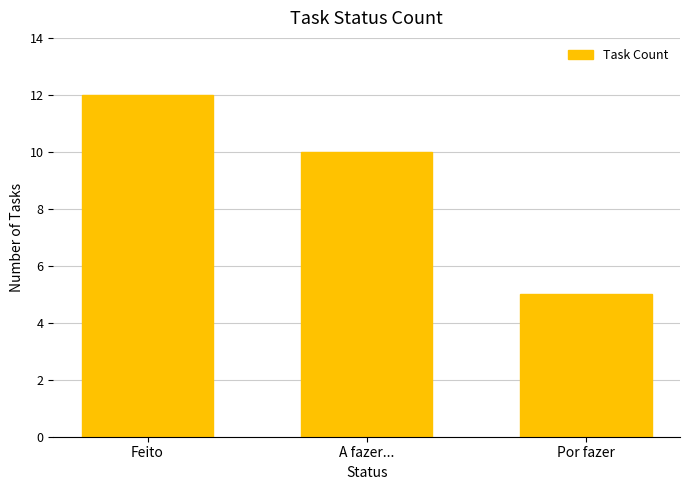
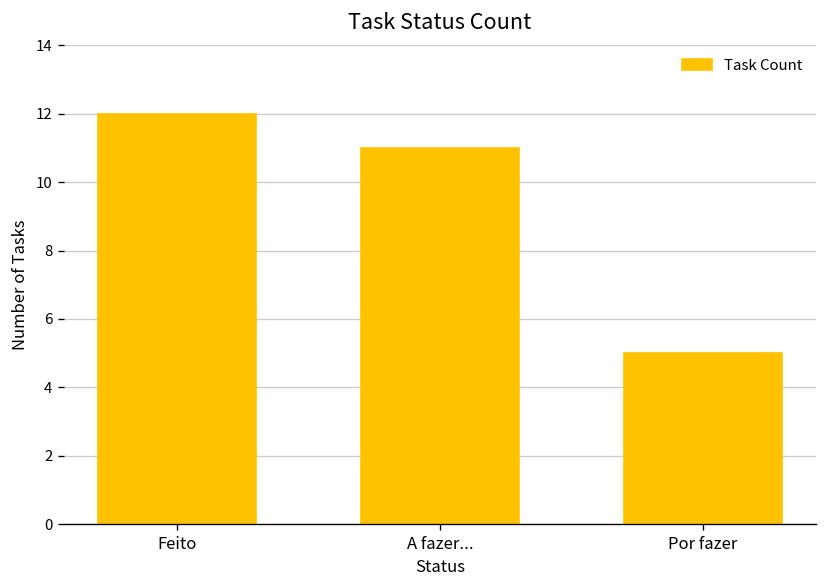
A fazer...: 10 -> 11
